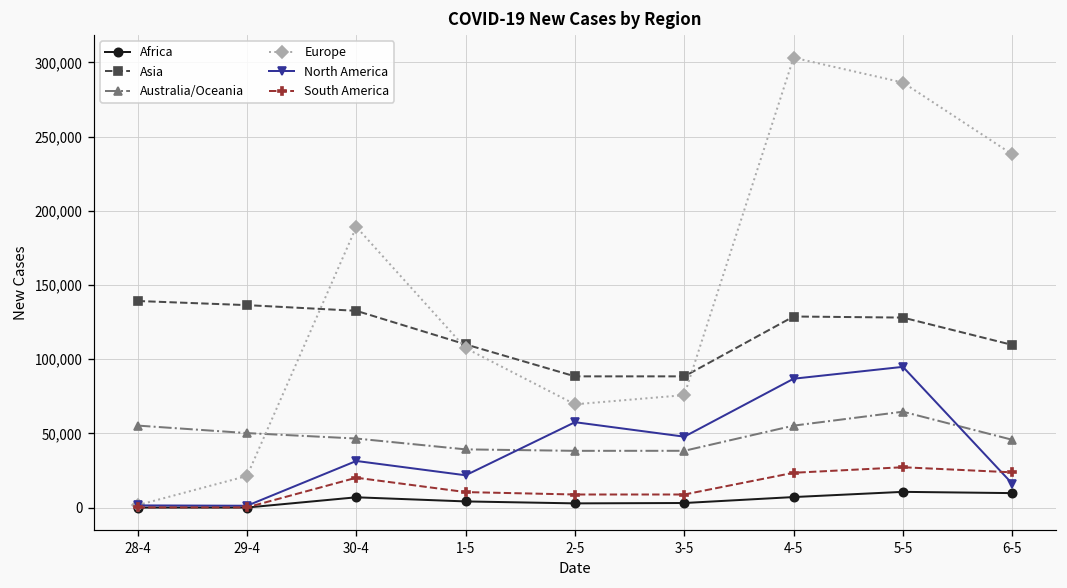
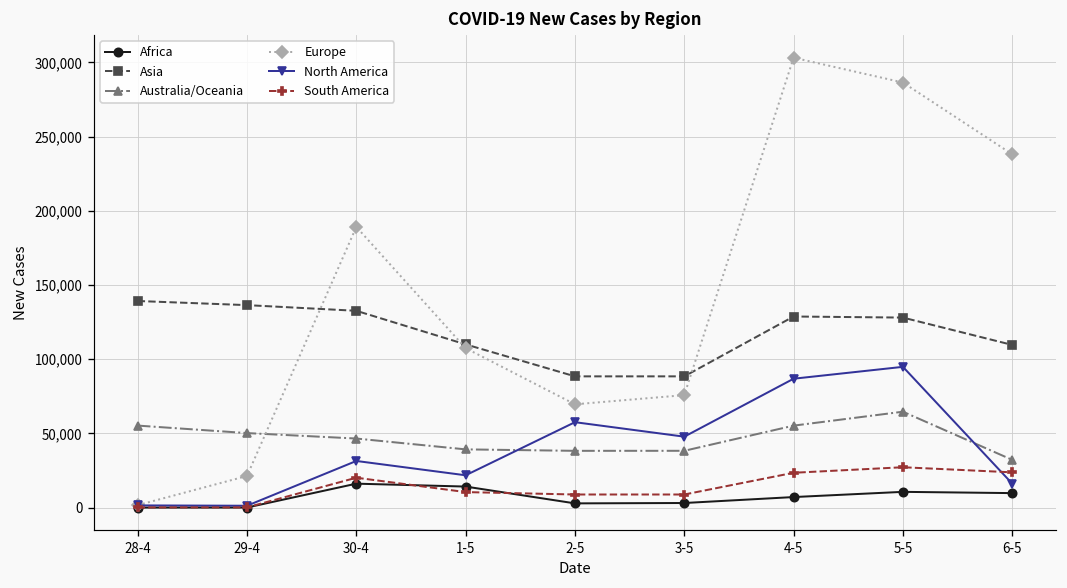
Africa, 30-4: 7,000 -> 16,000
Africa, 1-5: 4,000 -> 14,000
Australia/Oceania, 6-5: 46,000 -> 32,000
